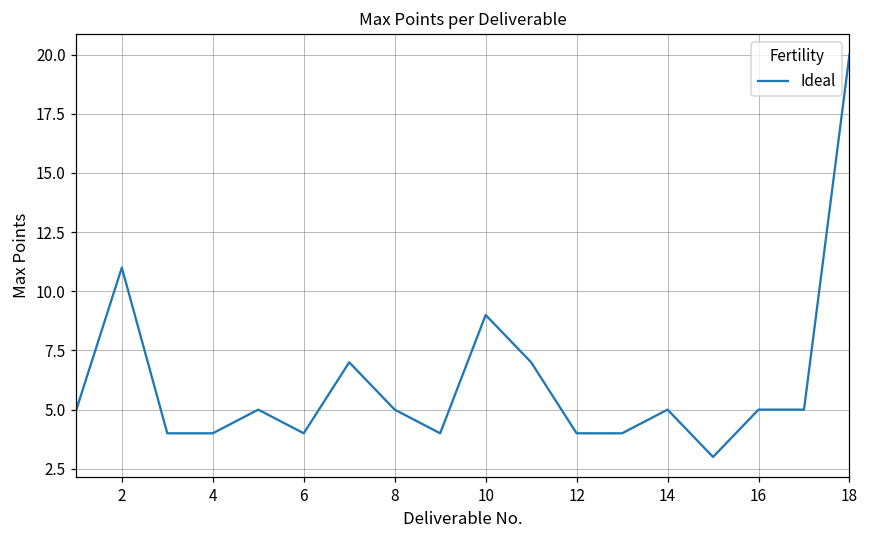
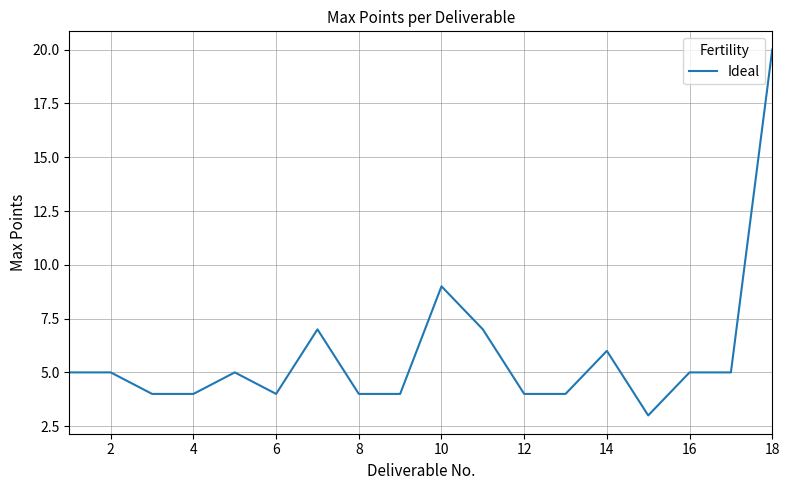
2: 11 -> 5
8: 5 -> 4
14: 5 -> 6
